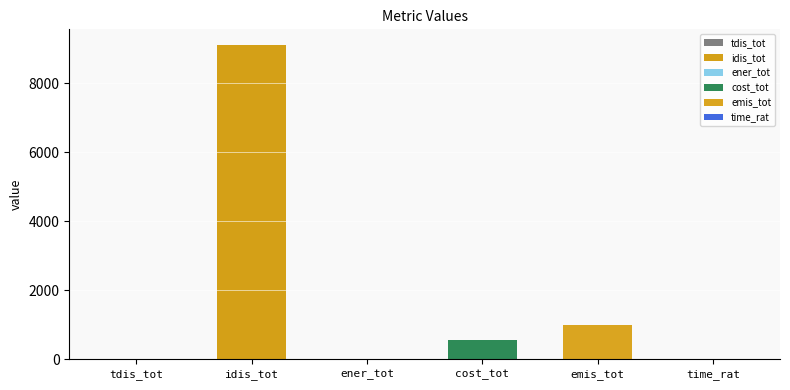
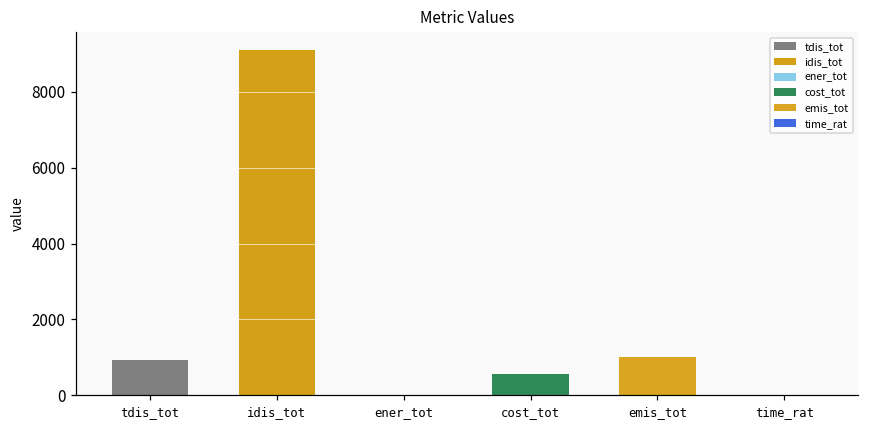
tdis_tot: 0 -> 900
